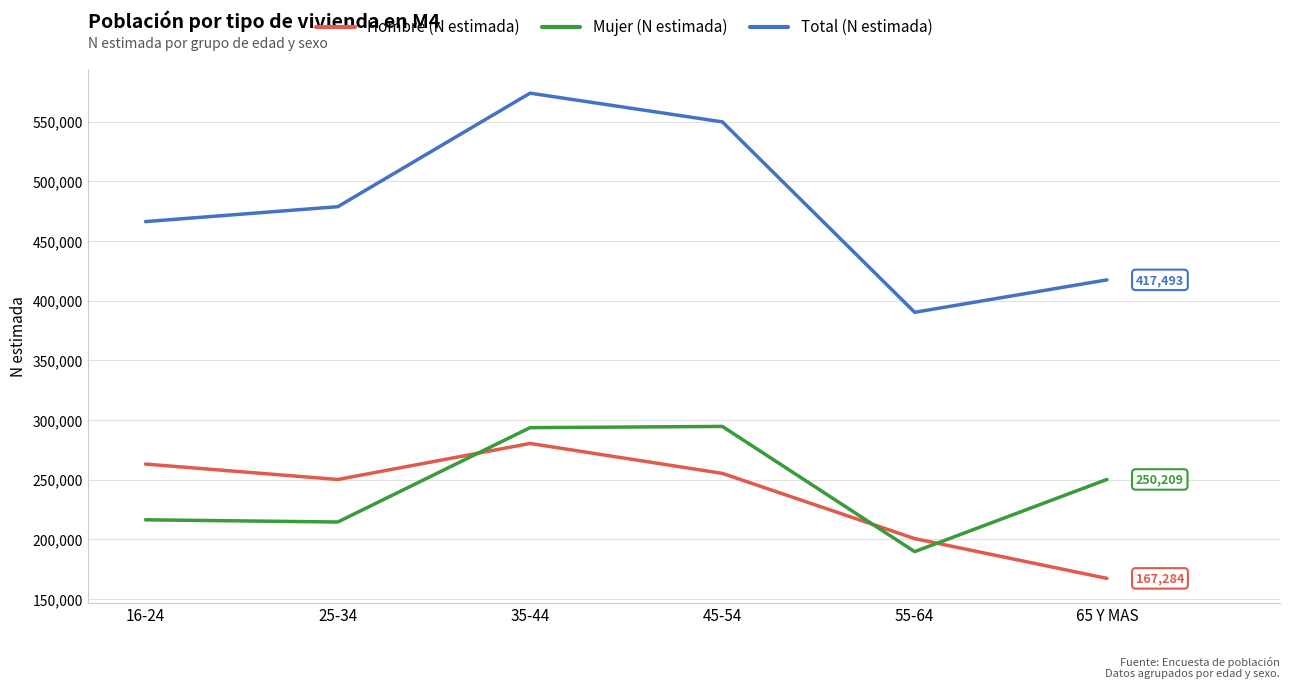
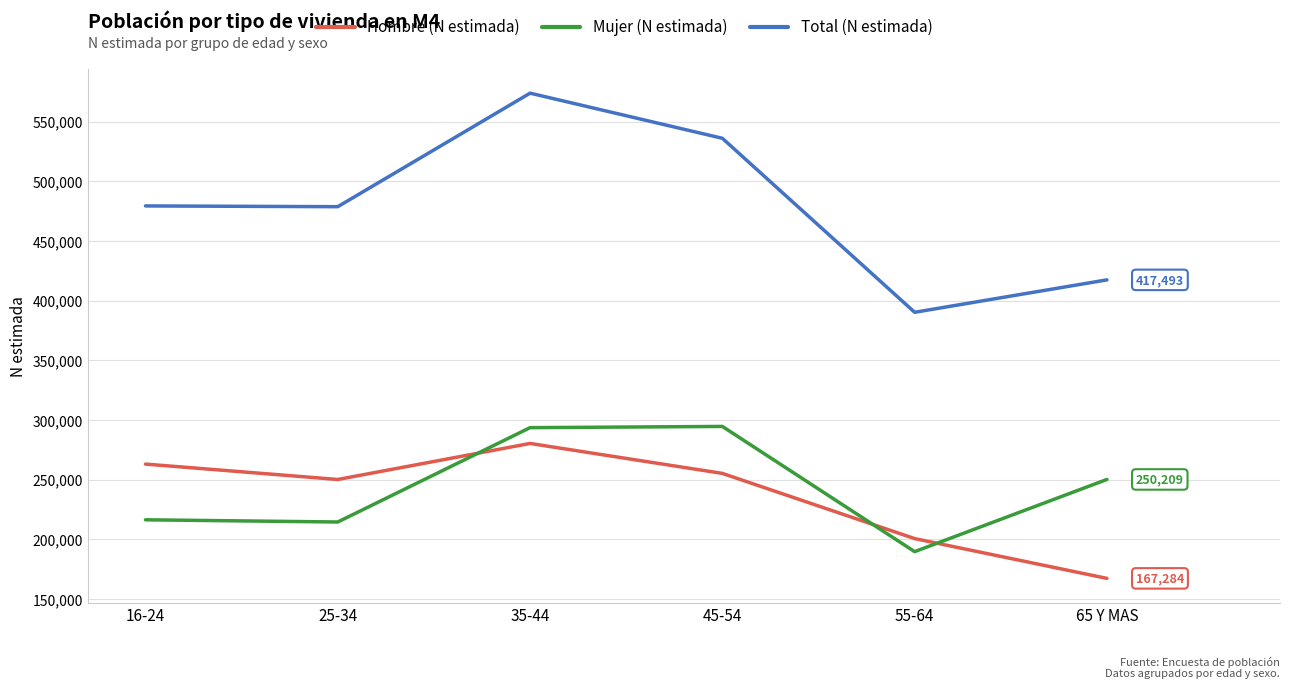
Total (N estimada), 16-24: 466,000 -> 479,000
Total (N estimada), 45-54: 550,000 -> 536,000
